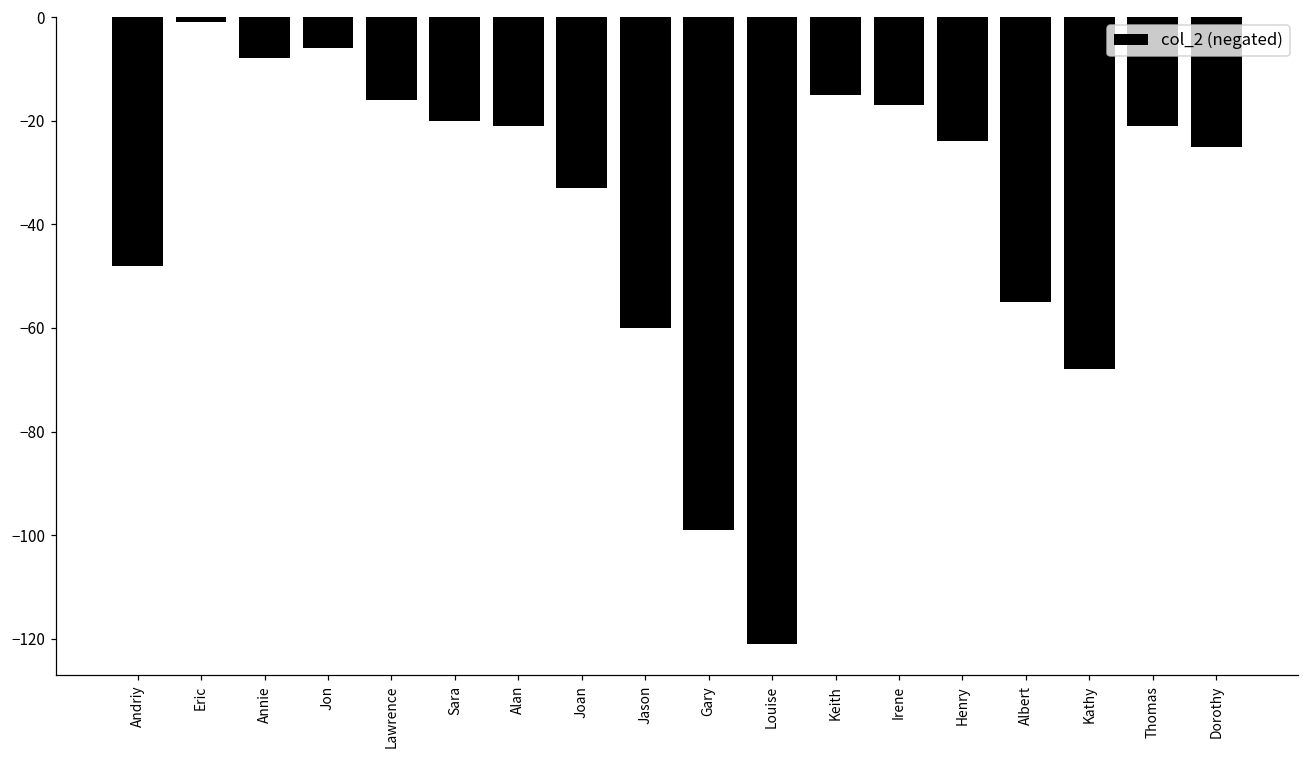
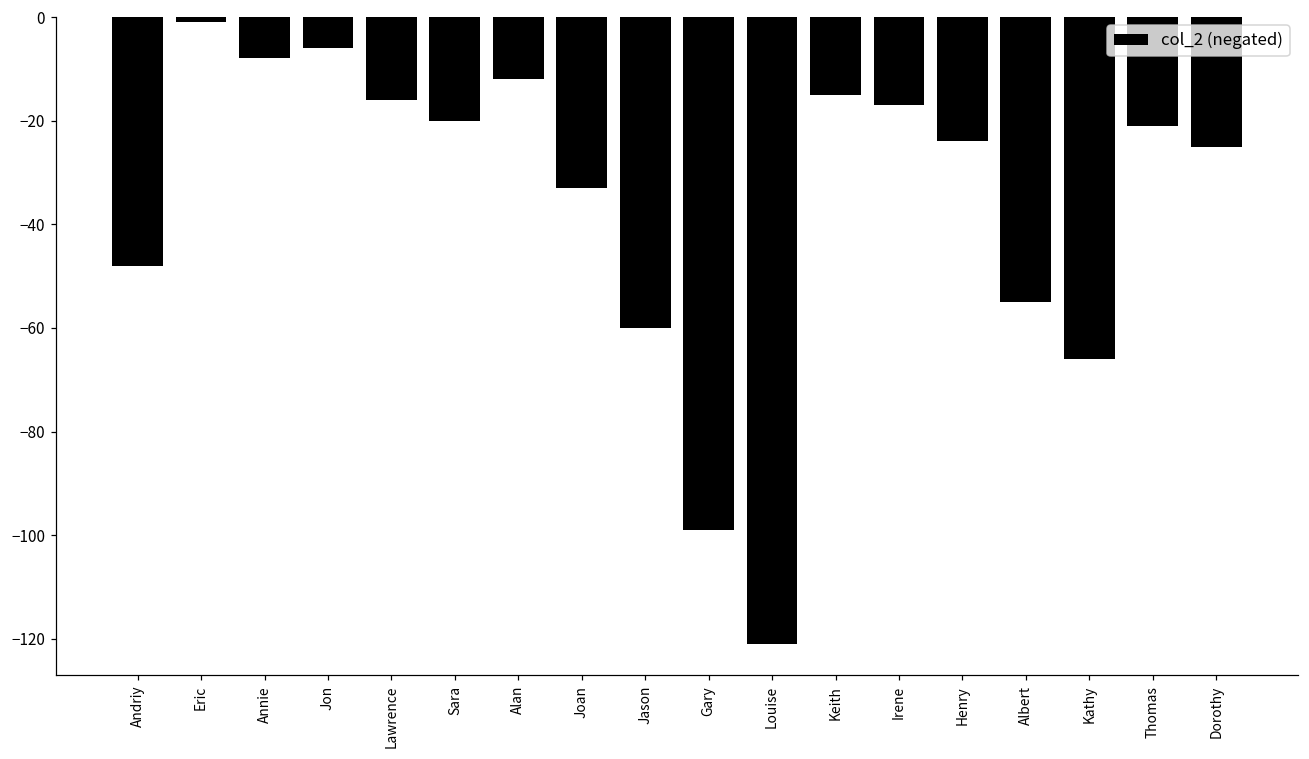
Alan: -21 -> -12
Kathy: -68 -> -66
